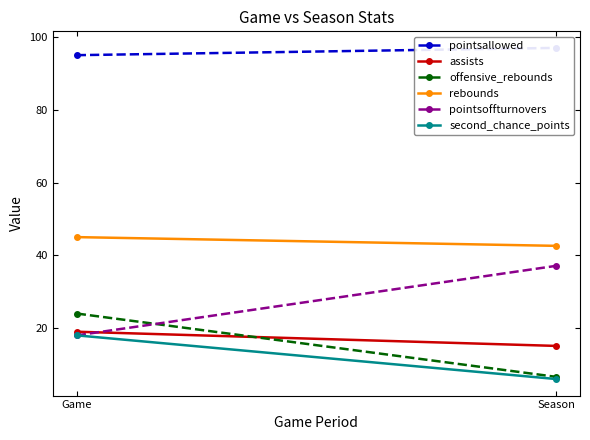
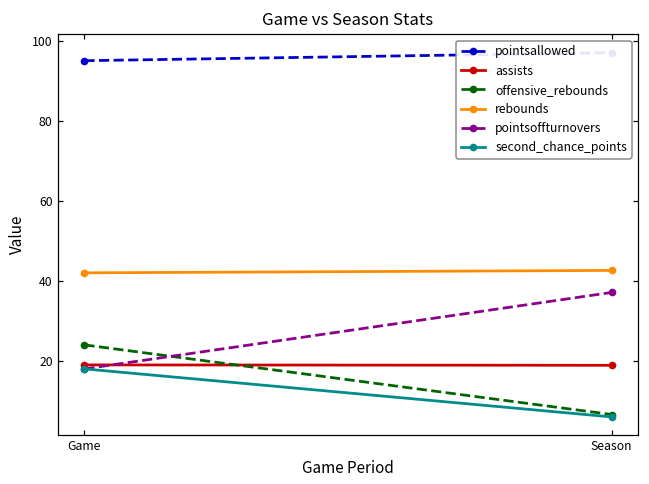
rebounds, Game: 45 -> 42
assists, Season: 15 -> 19
